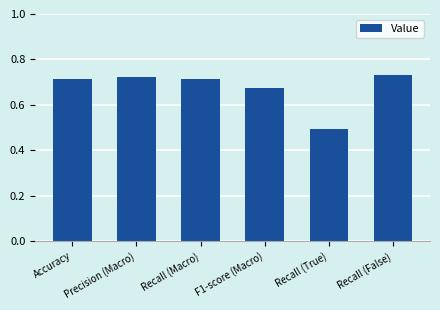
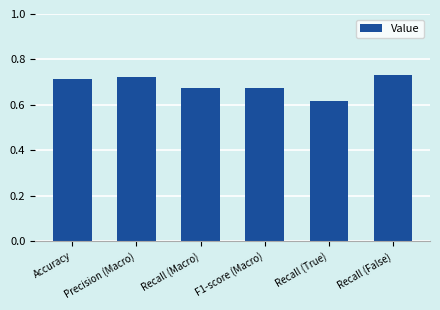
Recall (Macro): 0.71 -> 0.67
Recall (True): 0.49 -> 0.62
